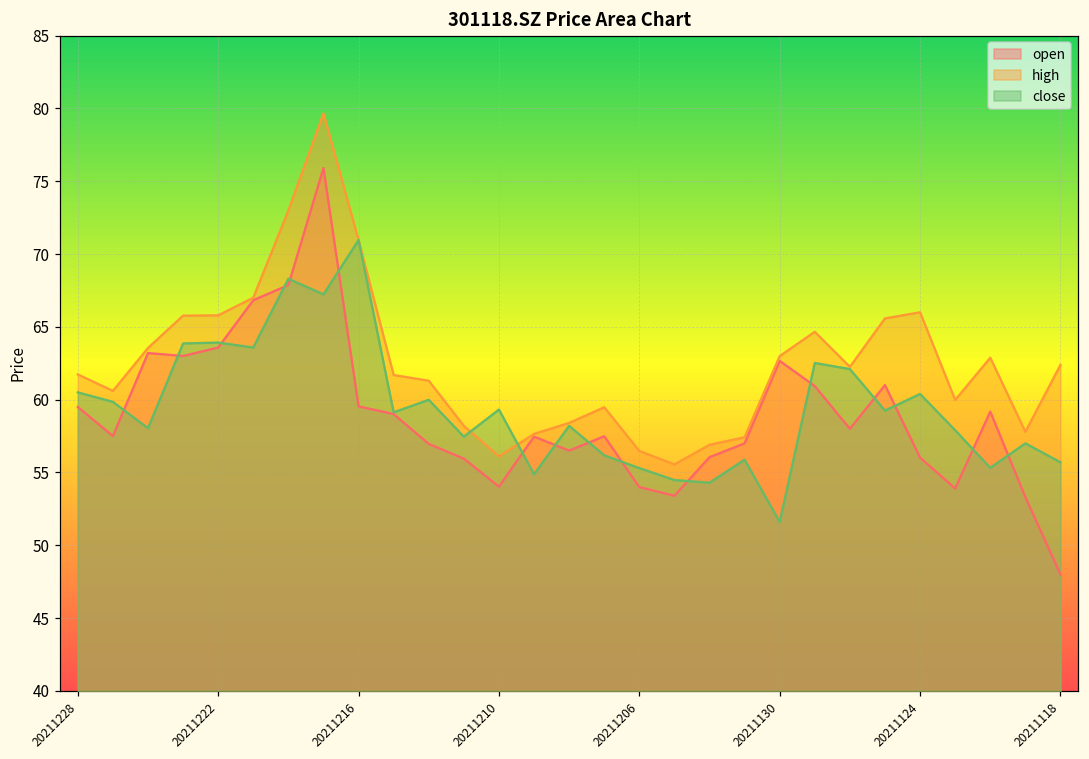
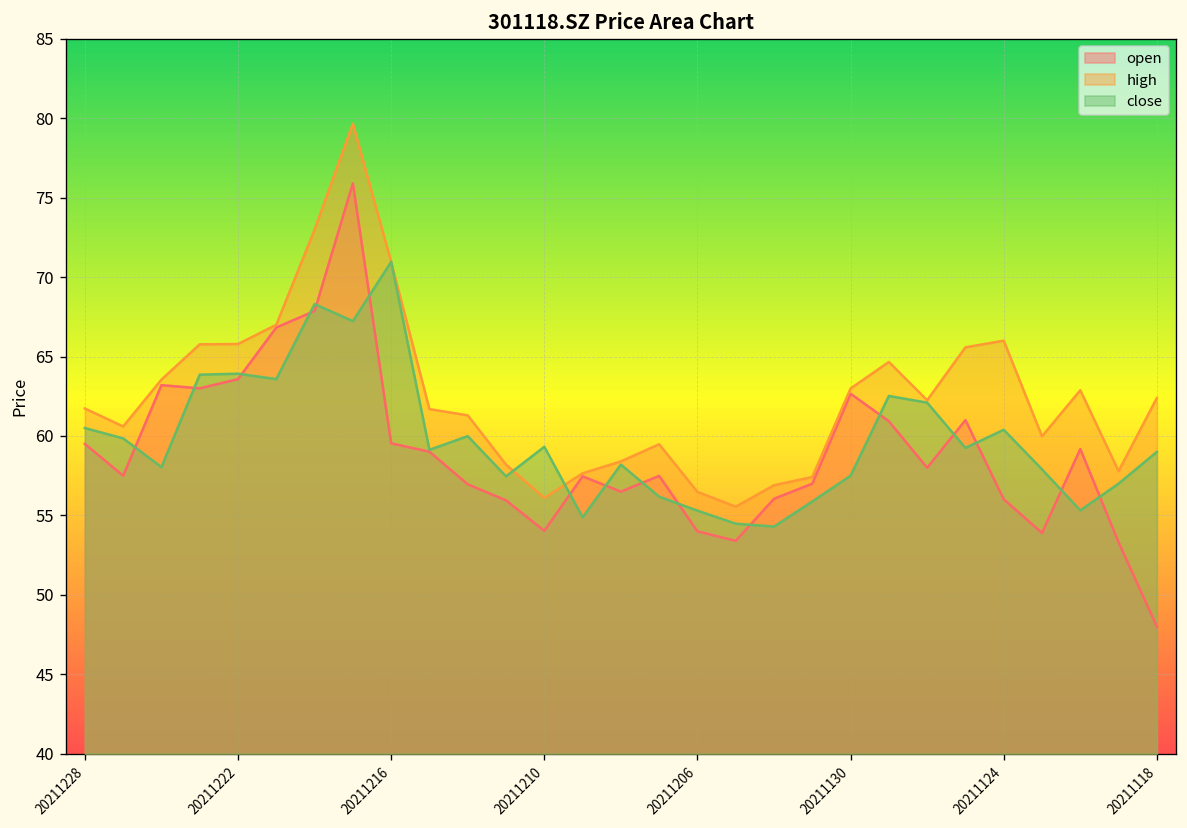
close, 20211130: 51.6 -> 57.5
close, 20211118: 55.7 -> 59.0
